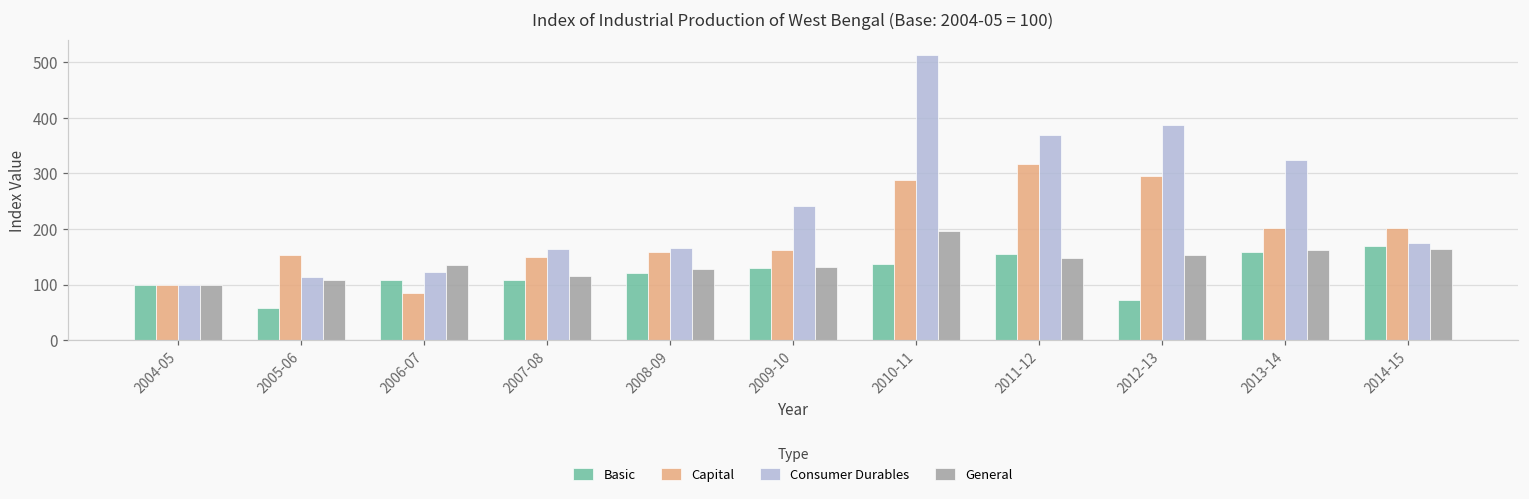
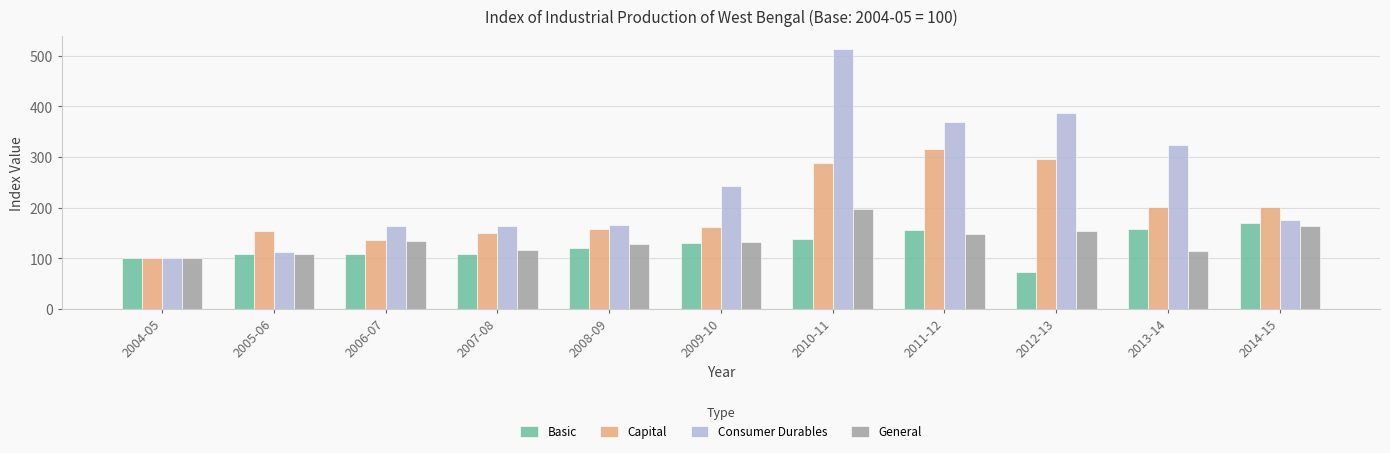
Basic, 2005-06: 60 -> 110
Capital, 2006-07: 90 -> 140
Consumer Durables, 2006-07: 120 -> 160
General, 2013-14: 160 -> 110
